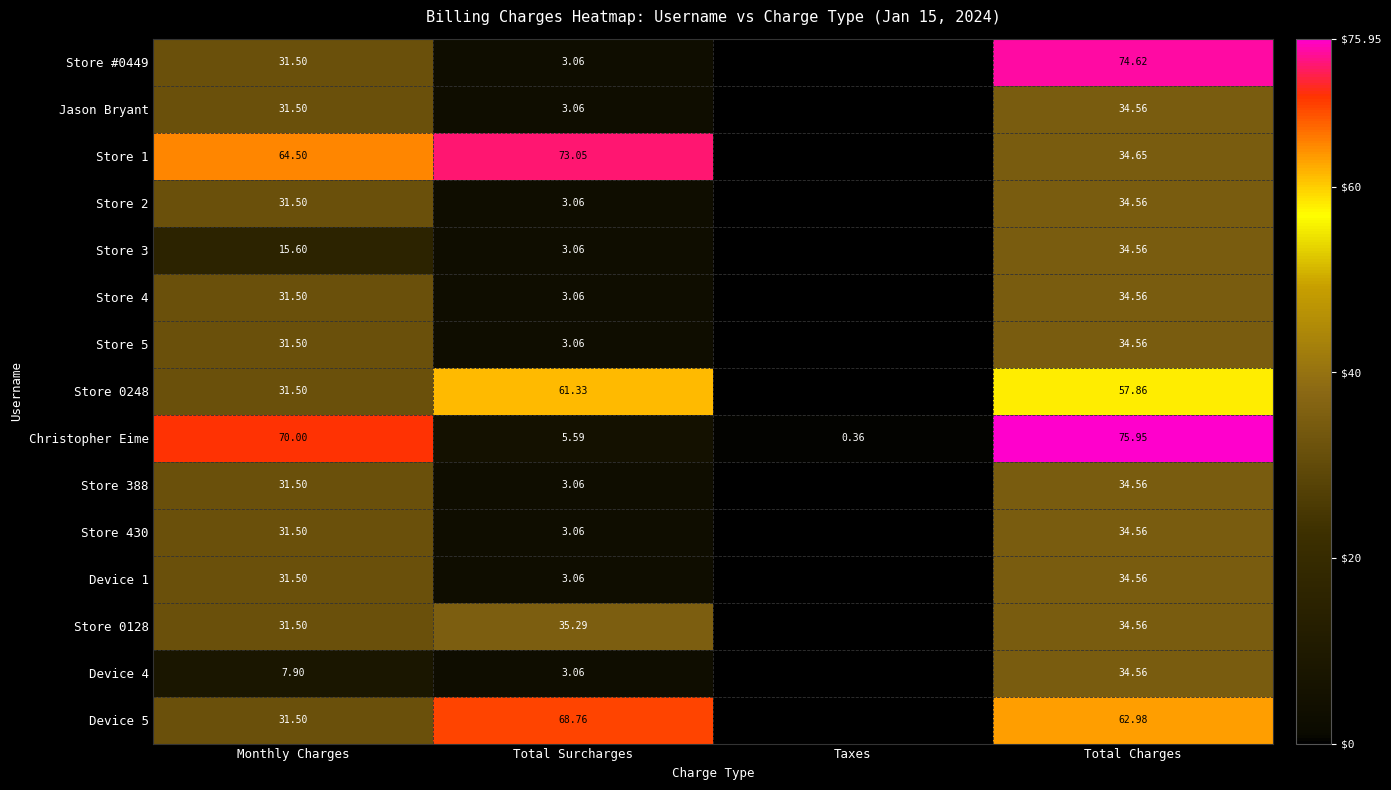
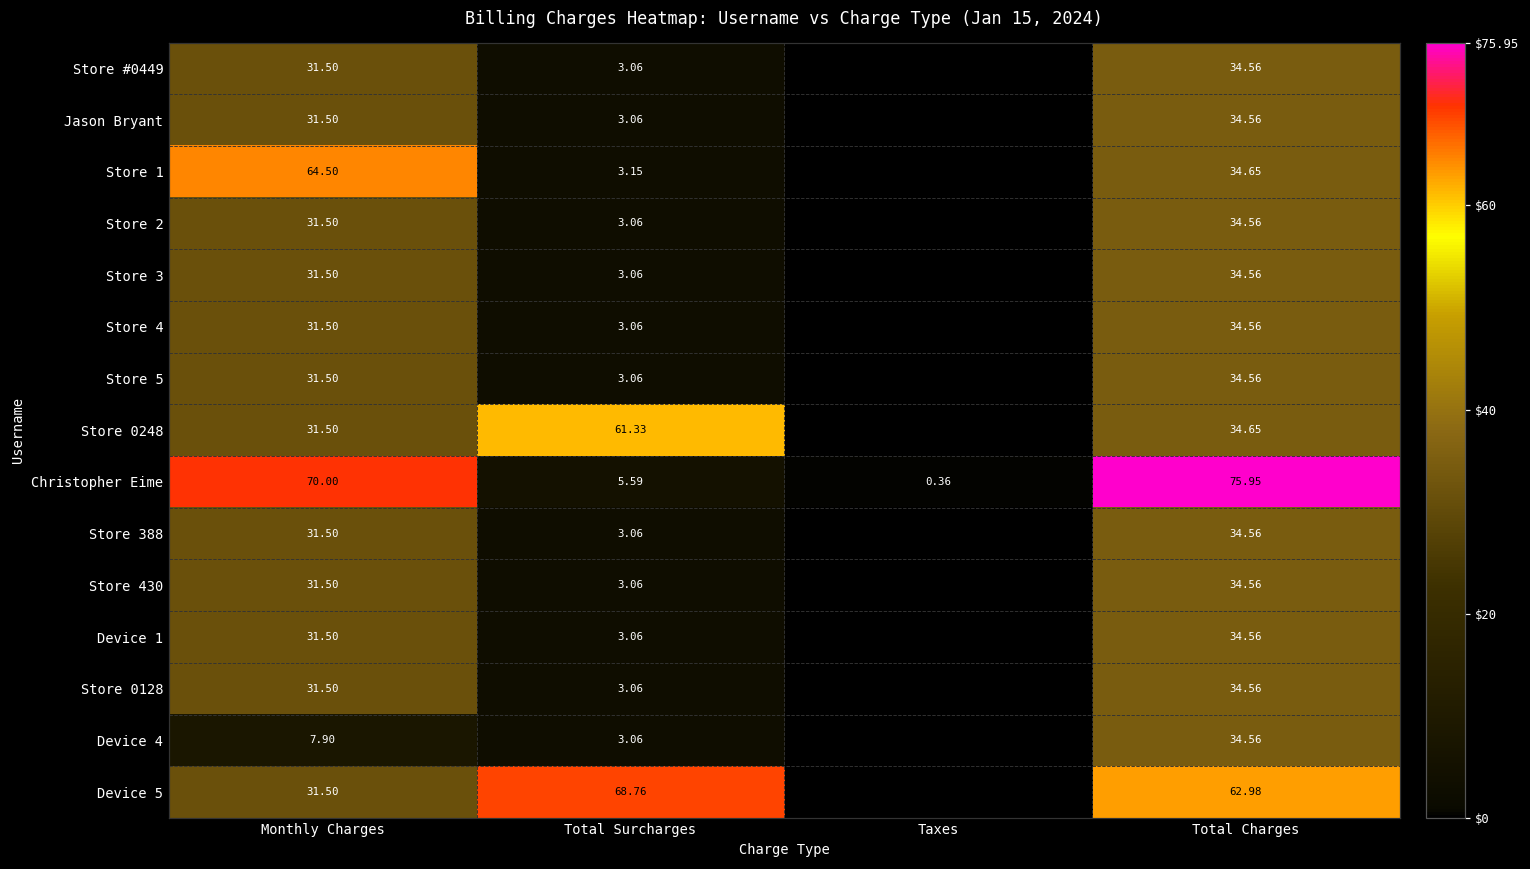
Store #0449, Total Charges: 74.62 -> 34.56
Store 1, Total Surcharges: 73.05 -> 3.15
Store 3, Monthly Charges: 15.60 -> 31.50
Store 0248, Total Charges: 57.86 -> 34.65
Store 0128, Total Surcharges: 35.29 -> 3.06
